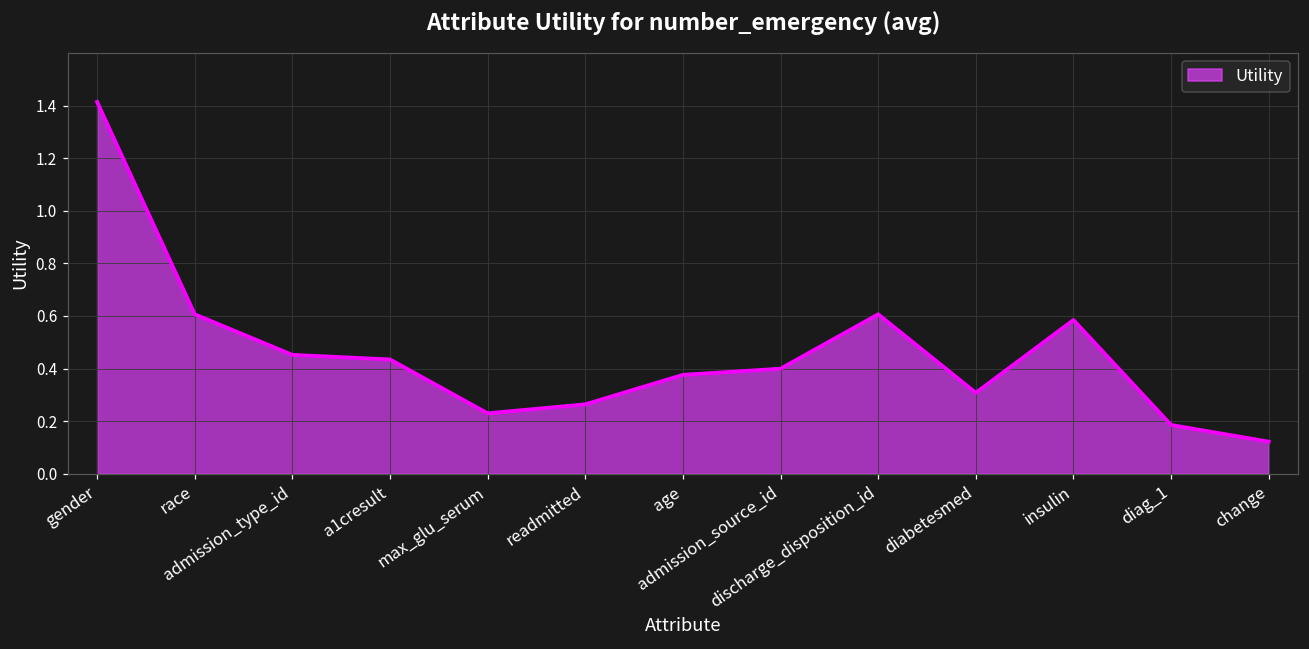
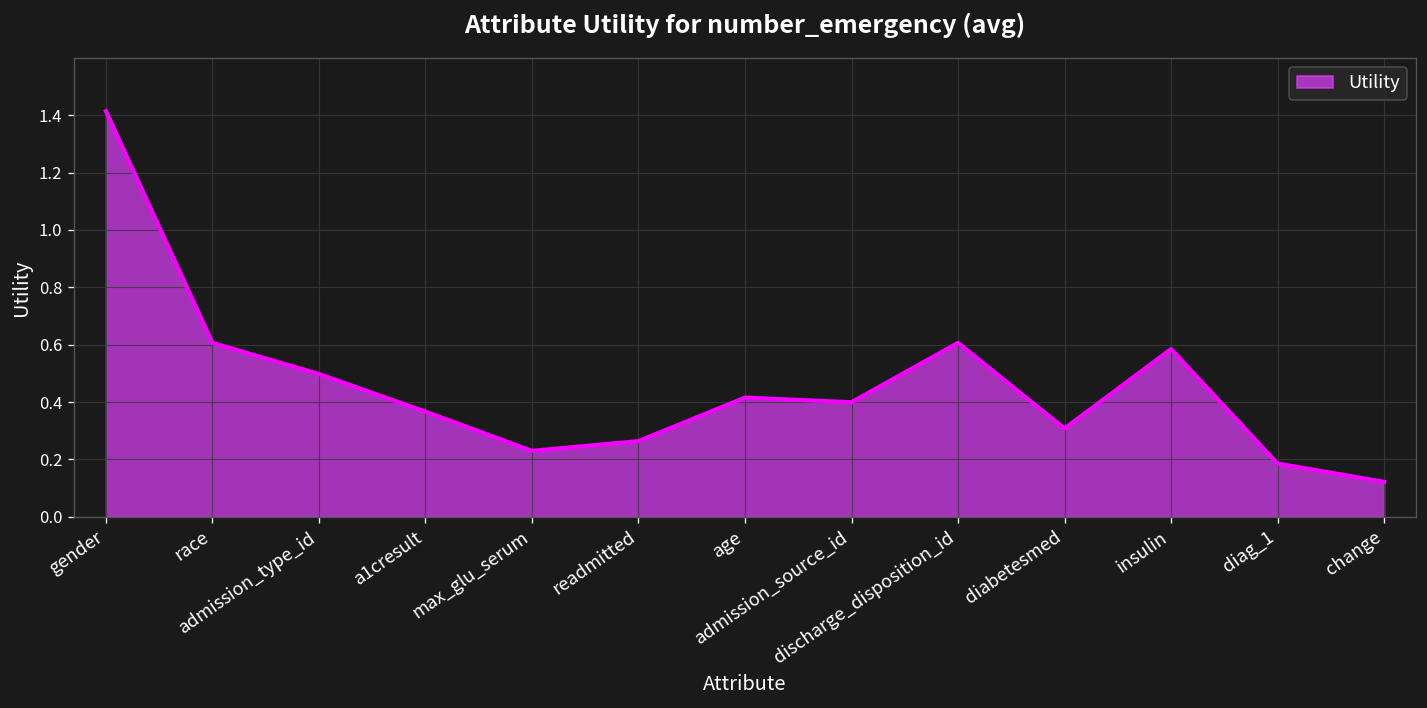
admission_type_id: 0.45 -> 0.50
a1cresult: 0.43 -> 0.37
age: 0.38 -> 0.42
